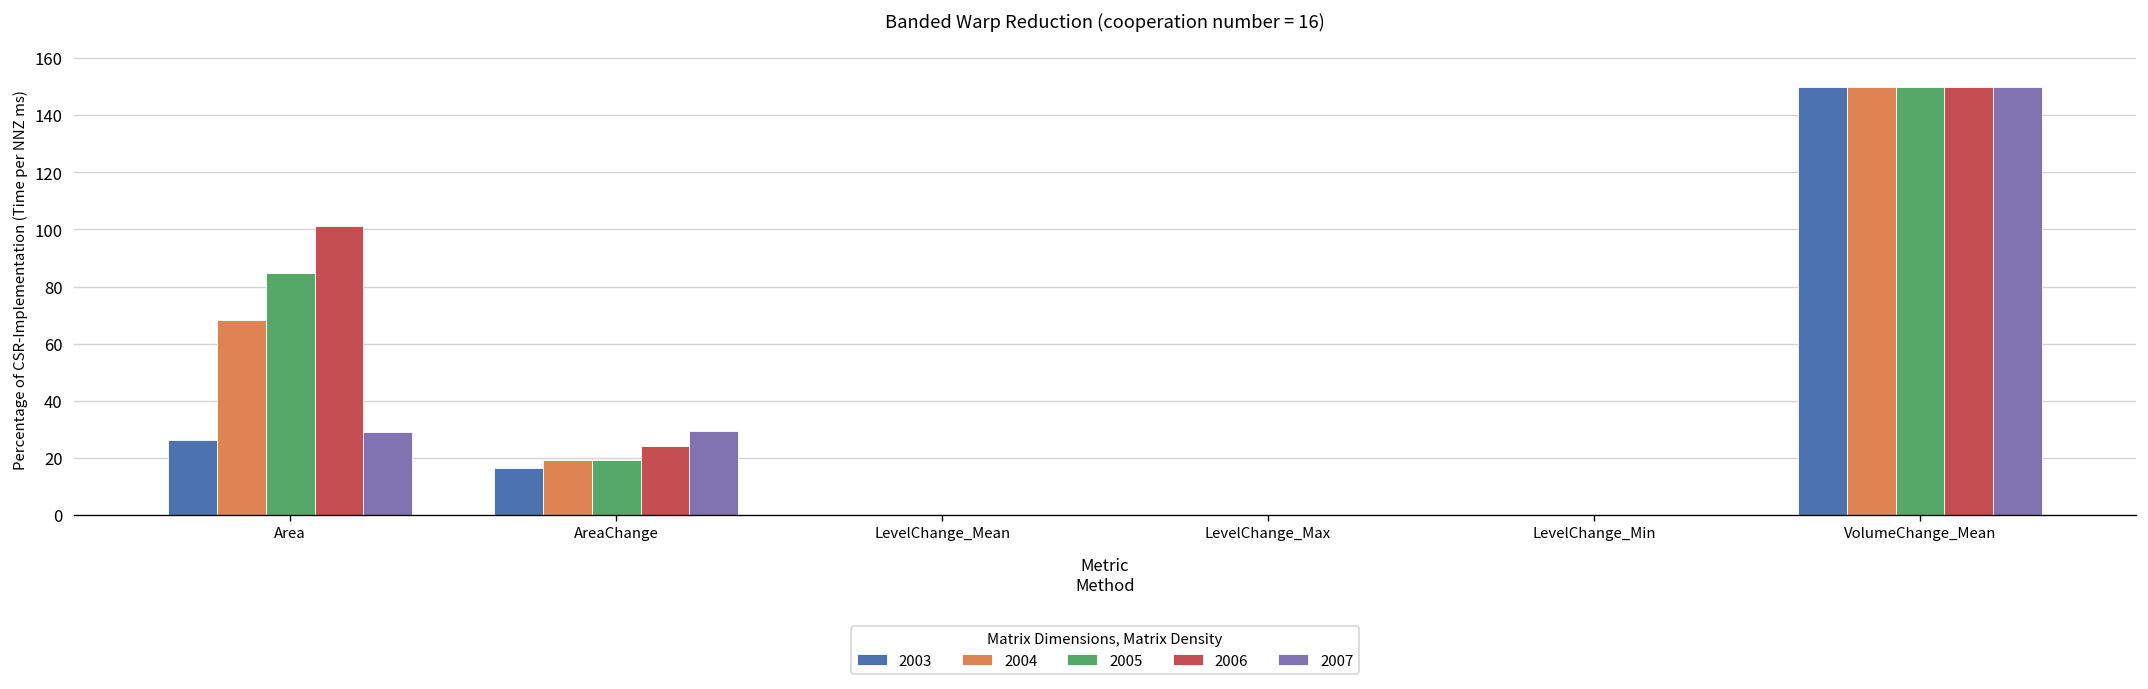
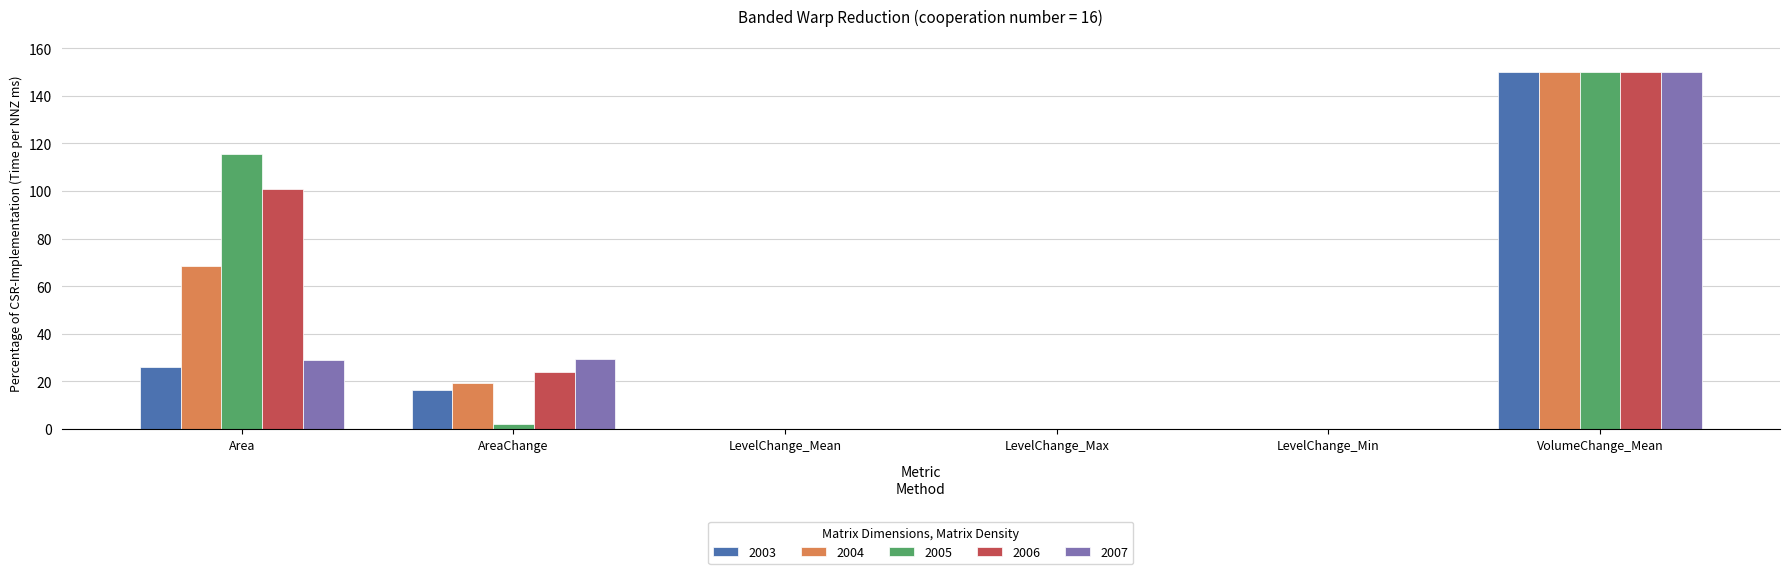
2005, Area: 85 -> 116
2005, AreaChange: 19 -> 2
